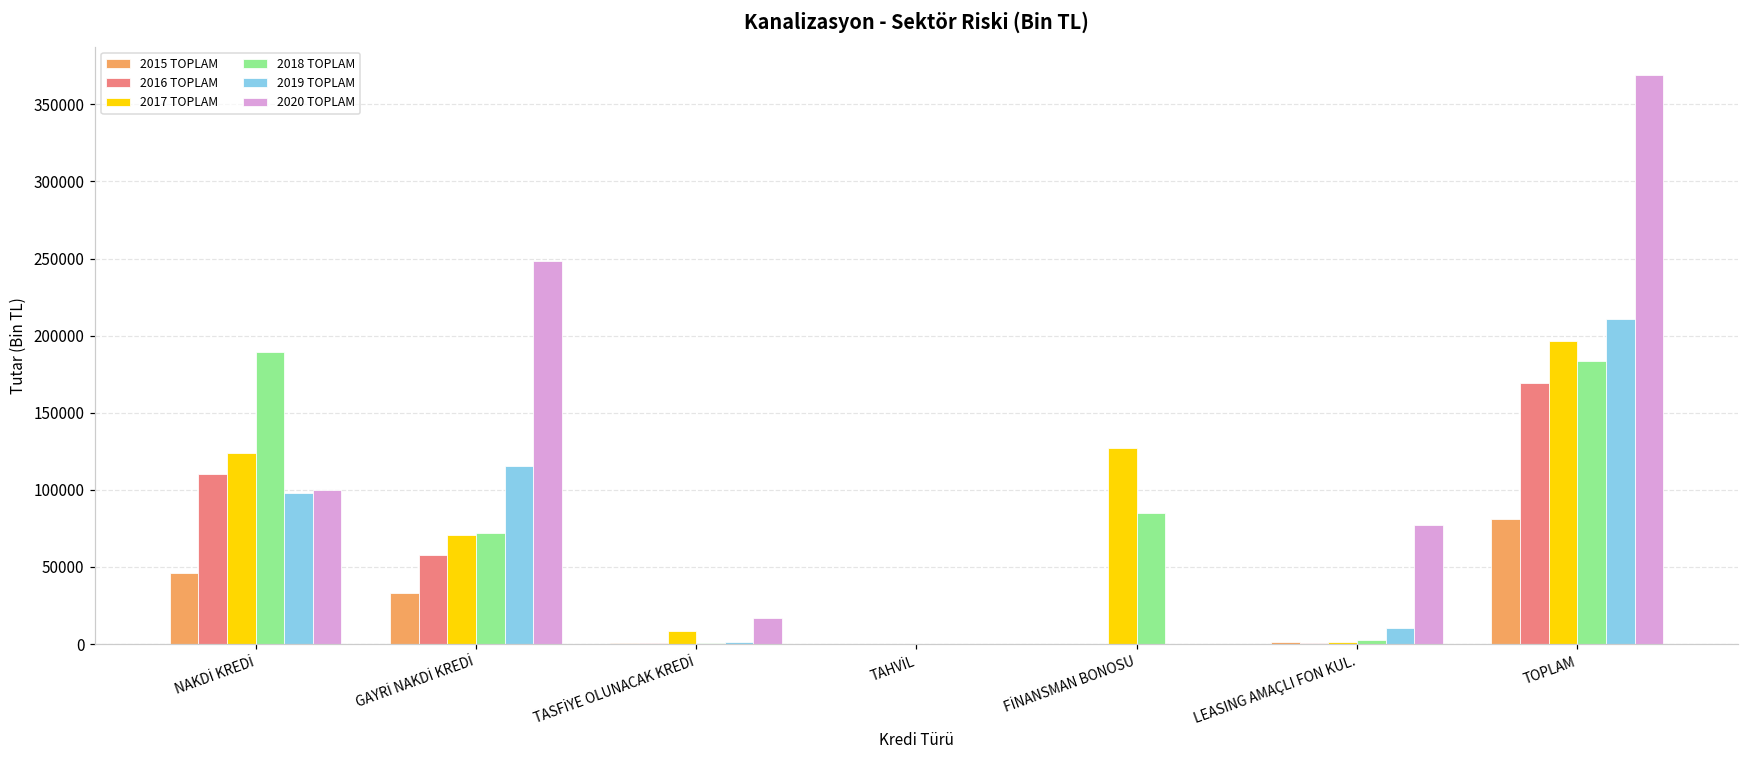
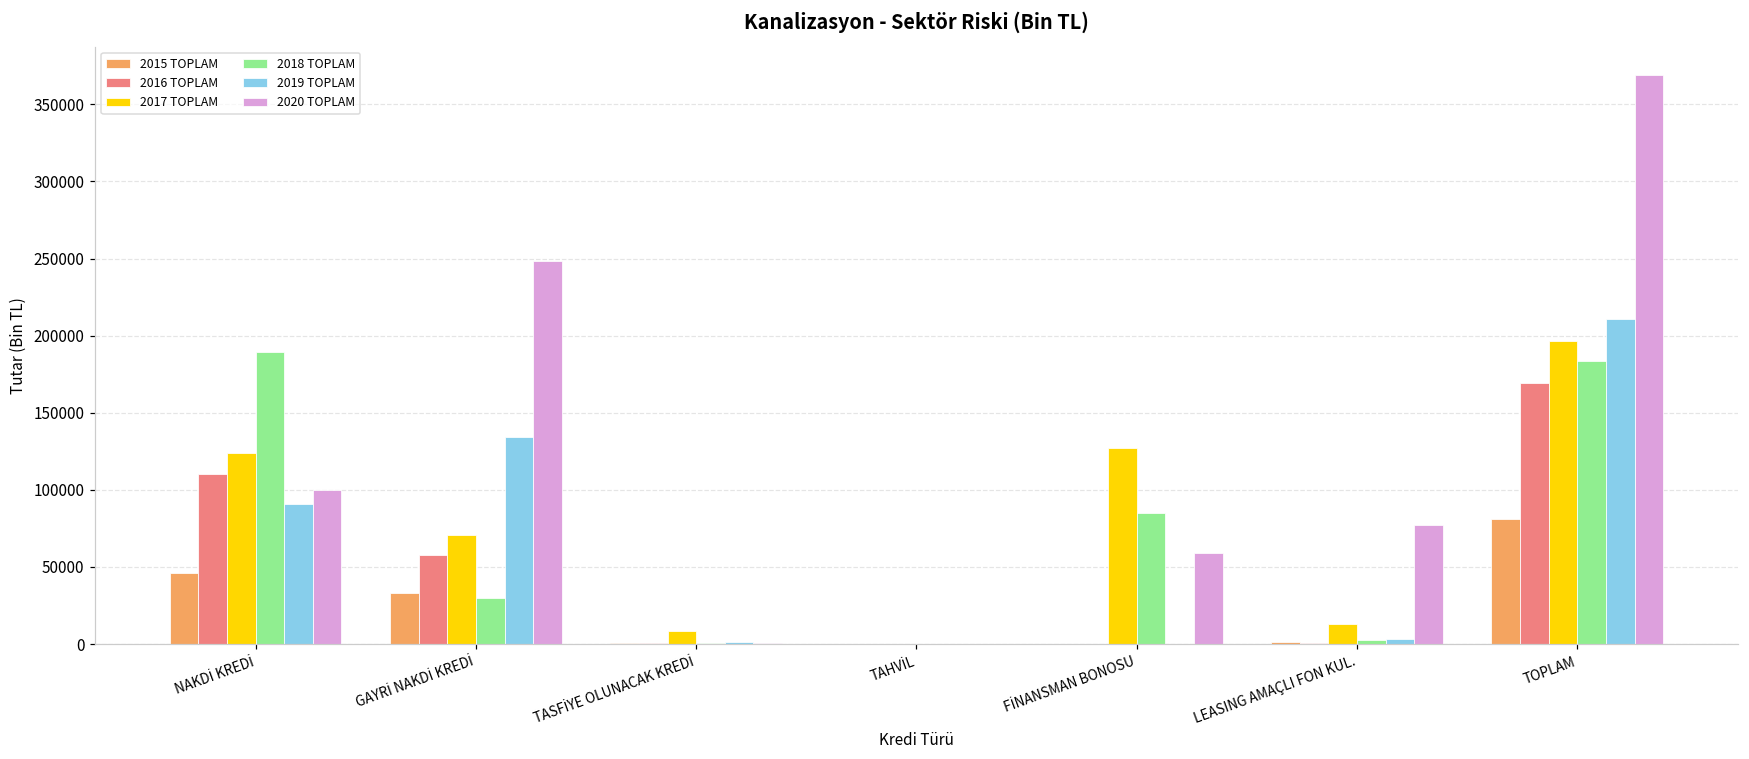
2019 TOPLAM, NAKDİ KREDİ: 98000 -> 91000
2018 TOPLAM, GAYRİ NAKDİ KREDİ: 72000 -> 30000
2019 TOPLAM, GAYRİ NAKDİ KREDİ: 115000 -> 134000
2020 TOPLAM, TASFİYE OLUNACAK KREDİ: 17000 -> 1000
2020 TOPLAM, FİNANSMAN BONOSU: 0 -> 59000
2017 TOPLAM, LEASING AMAÇLI FON KUL.: 2000 -> 13000
2019 TOPLAM, LEASING AMAÇLI FON KUL.: 11000 -> 3000
